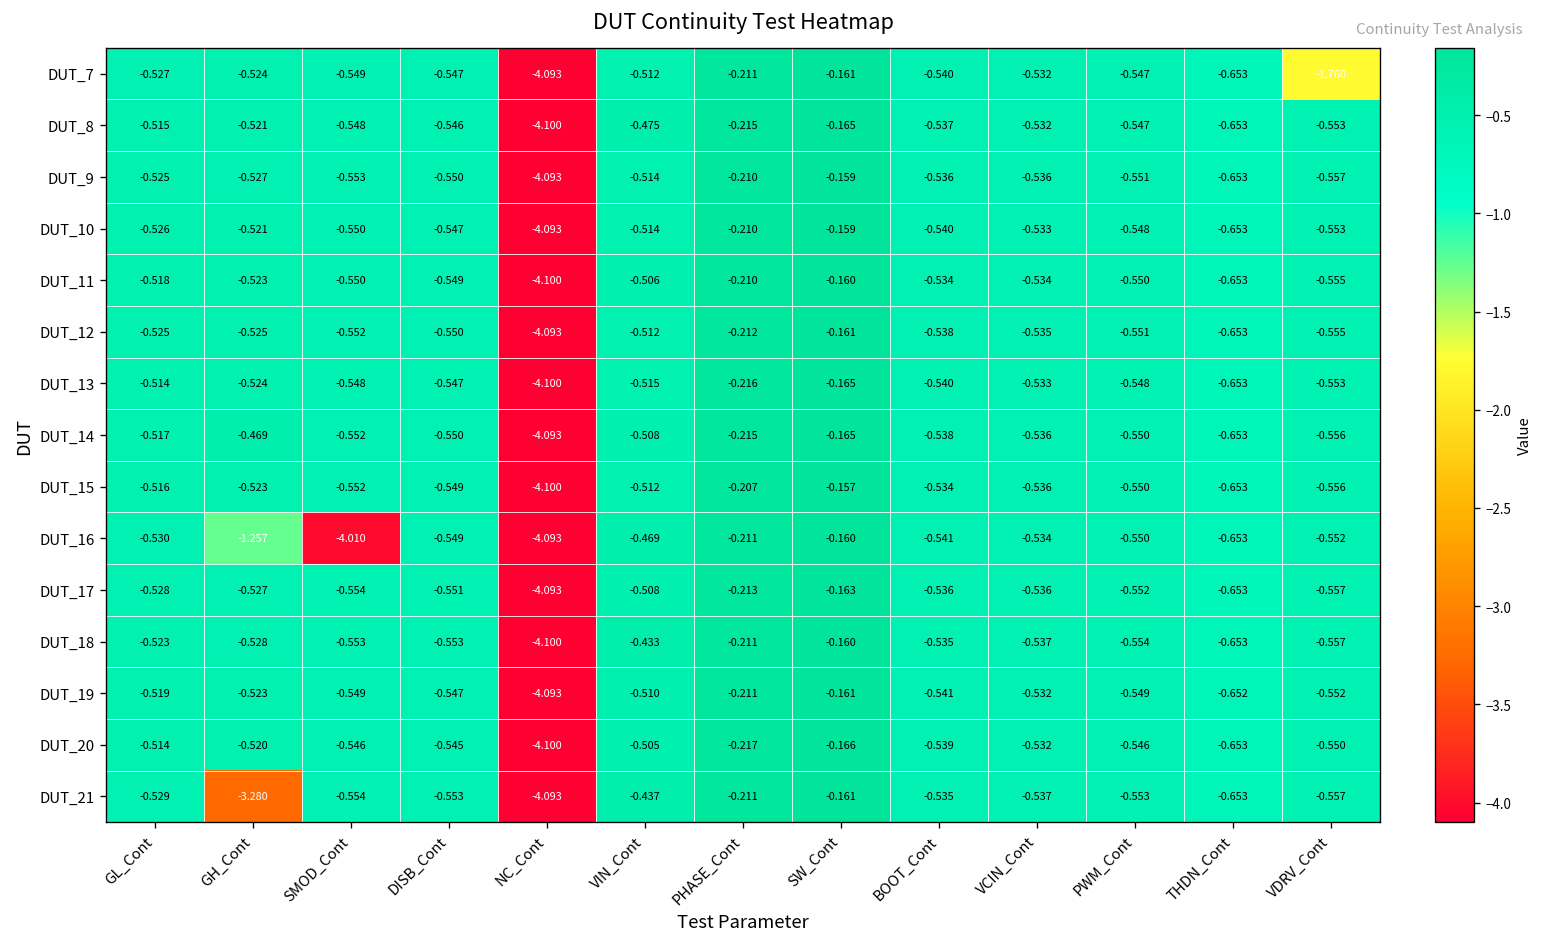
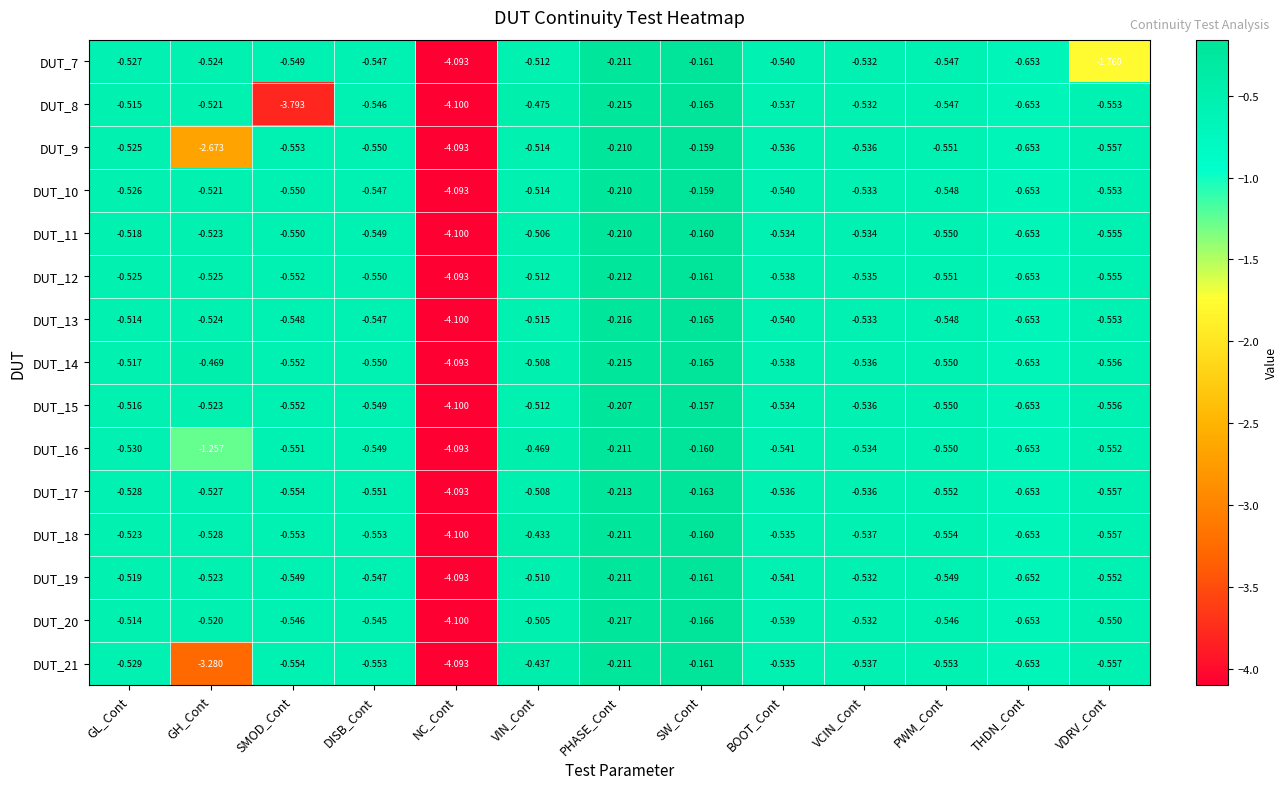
DUT_8, SMOD_Cont: -0.548 -> -3.793
DUT_9, GH_Cont: -0.527 -> -2.673
DUT_16, SMOD_Cont: -4.010 -> -0.551
